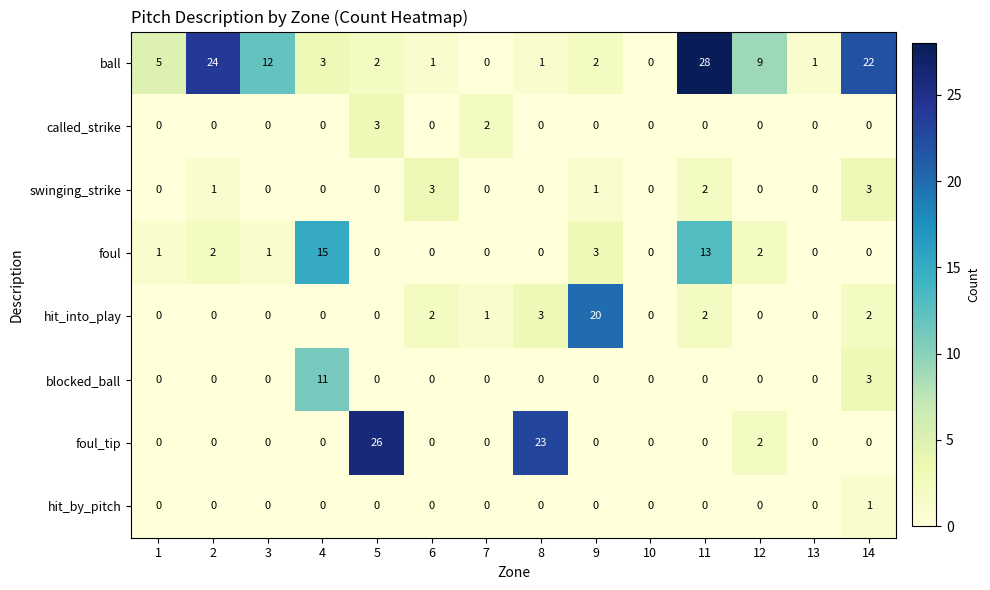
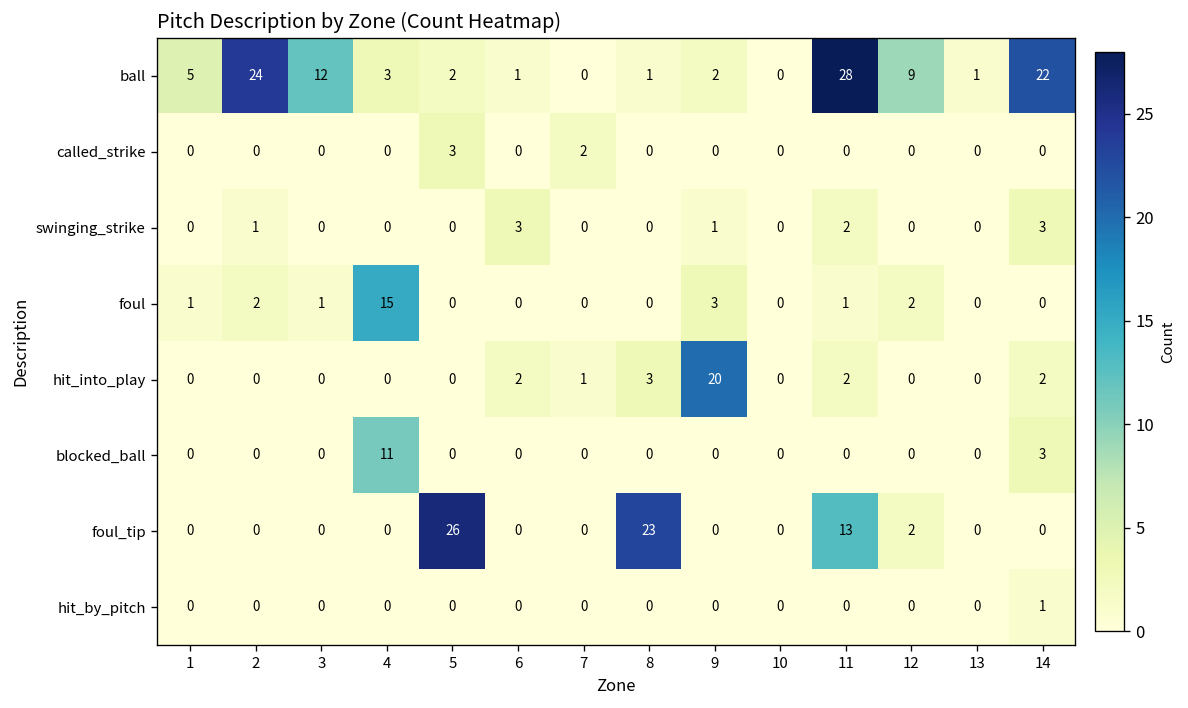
foul, 11: 13 -> 1
foul_tip, 11: 0 -> 13
